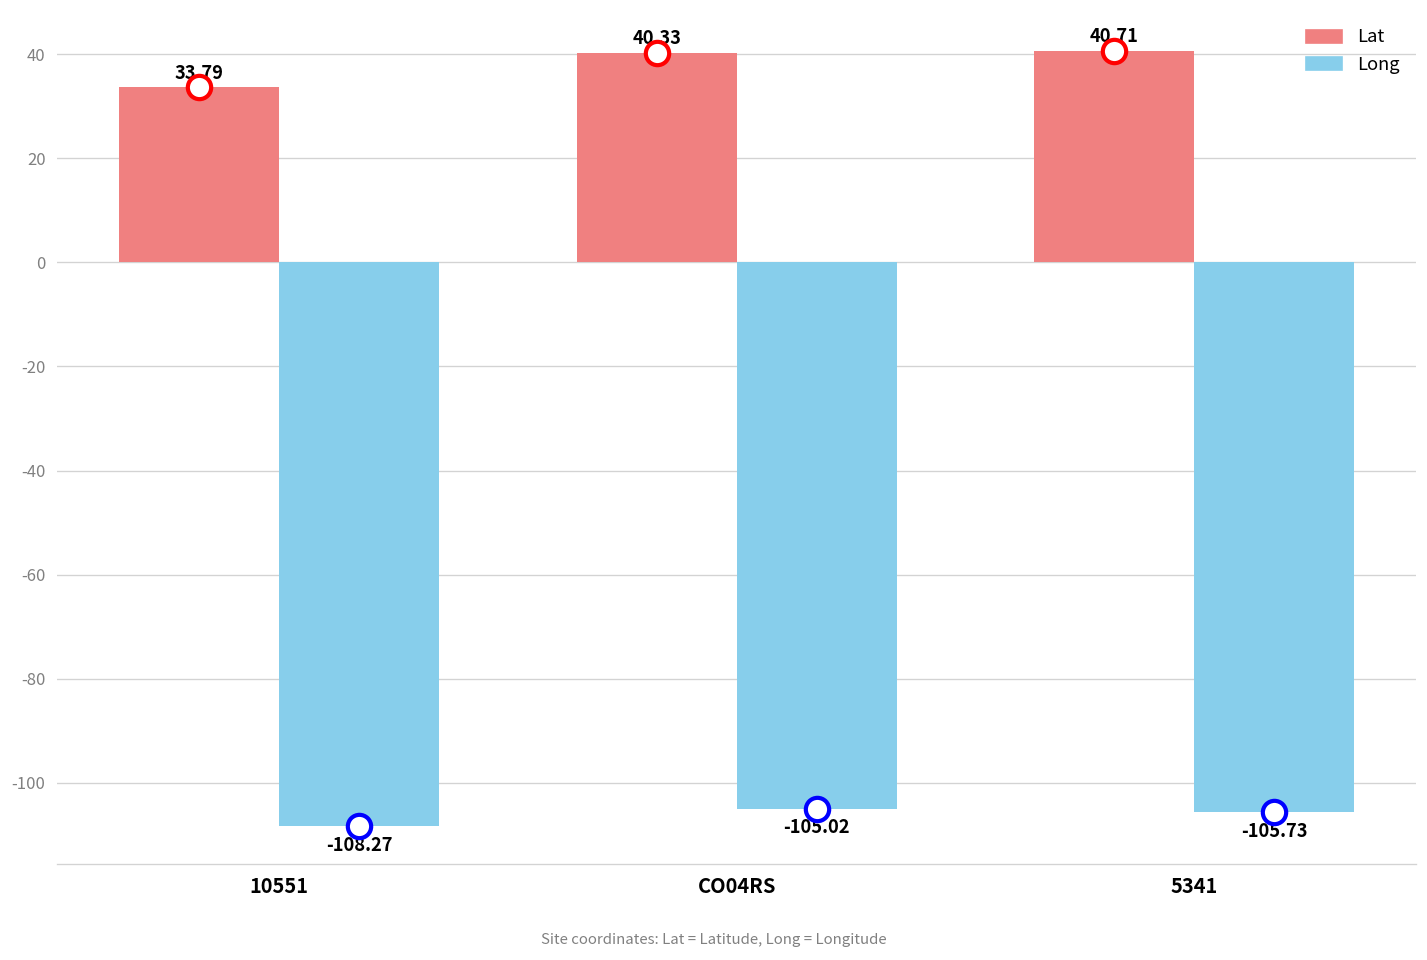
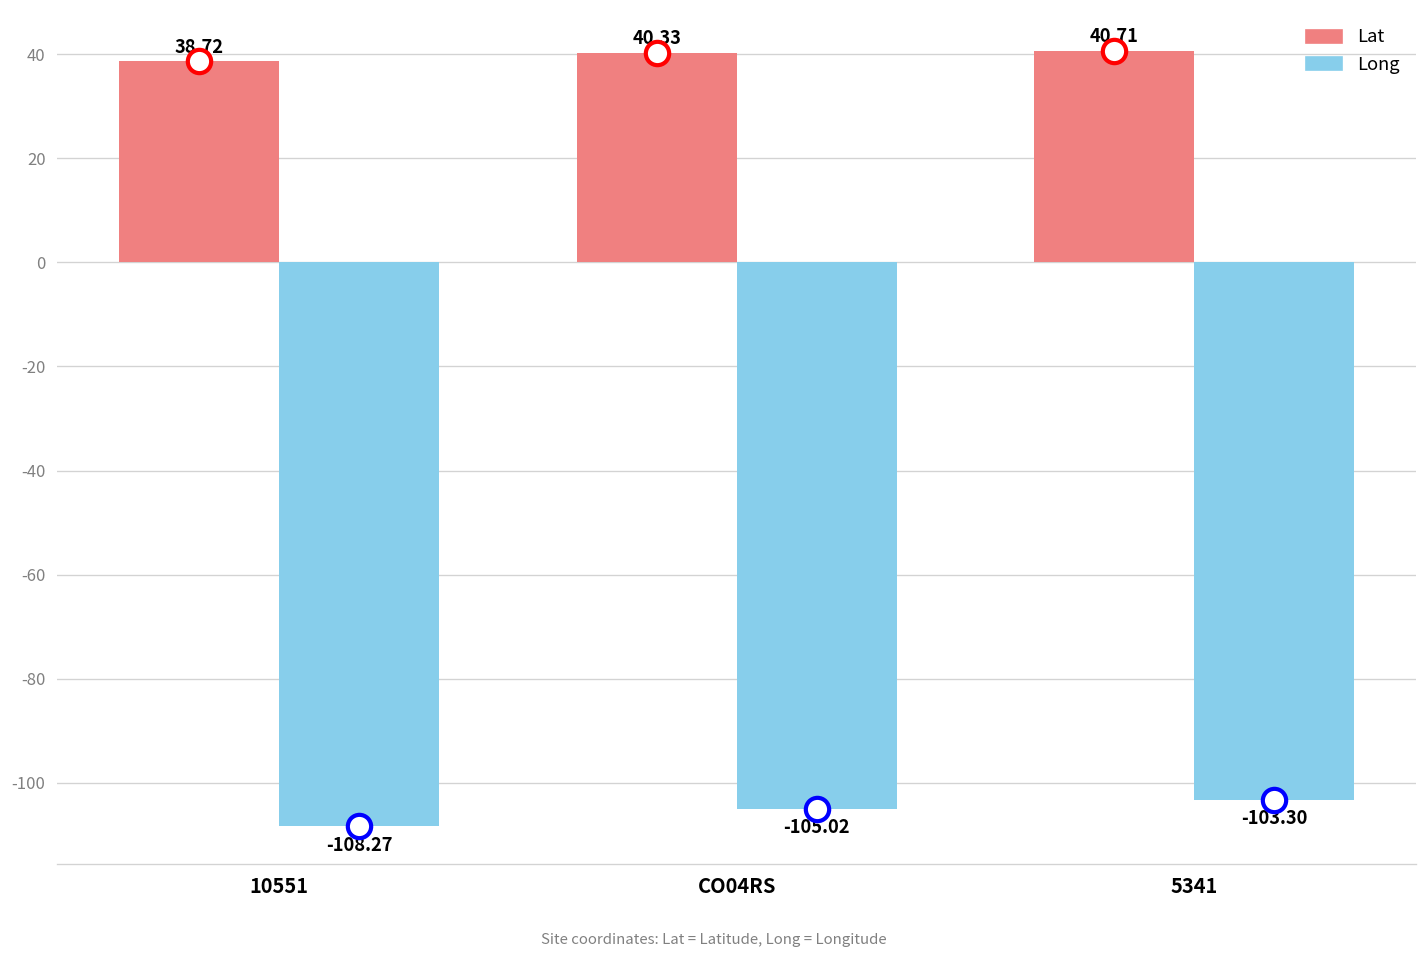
Lat, 10551: 33.79 -> 38.72
Long, 5341: -105.73 -> -103.30
